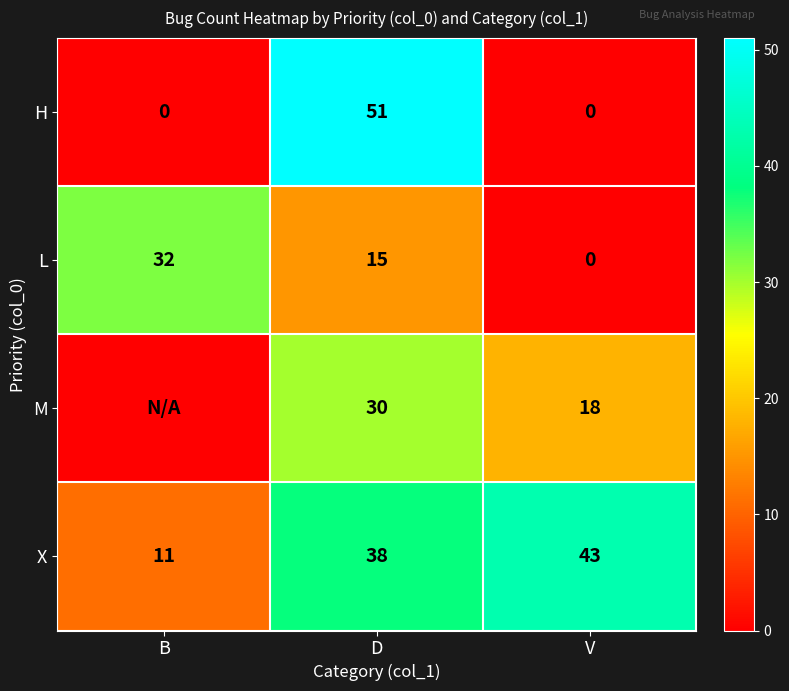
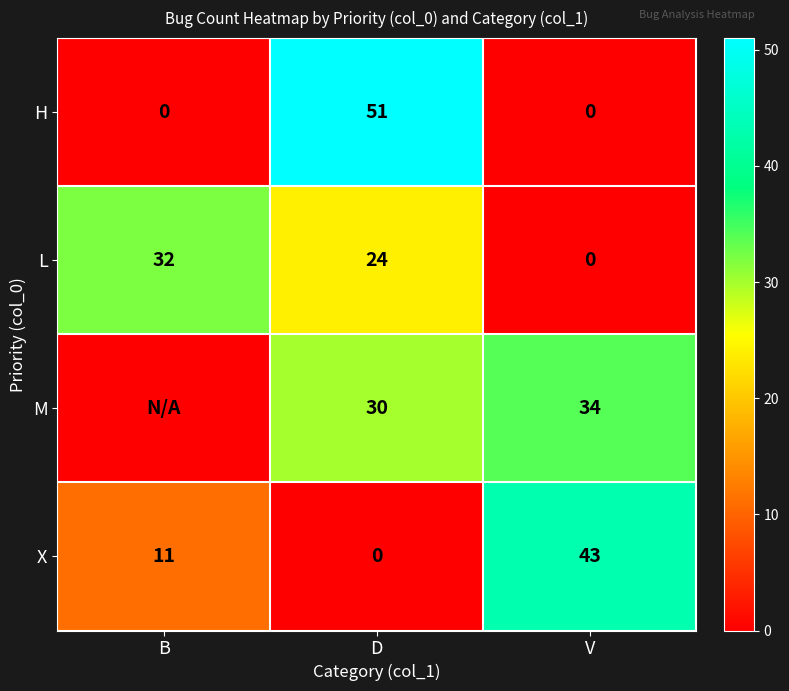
L, D: 15 -> 24
M, V: 18 -> 34
X, D: 38 -> 0
